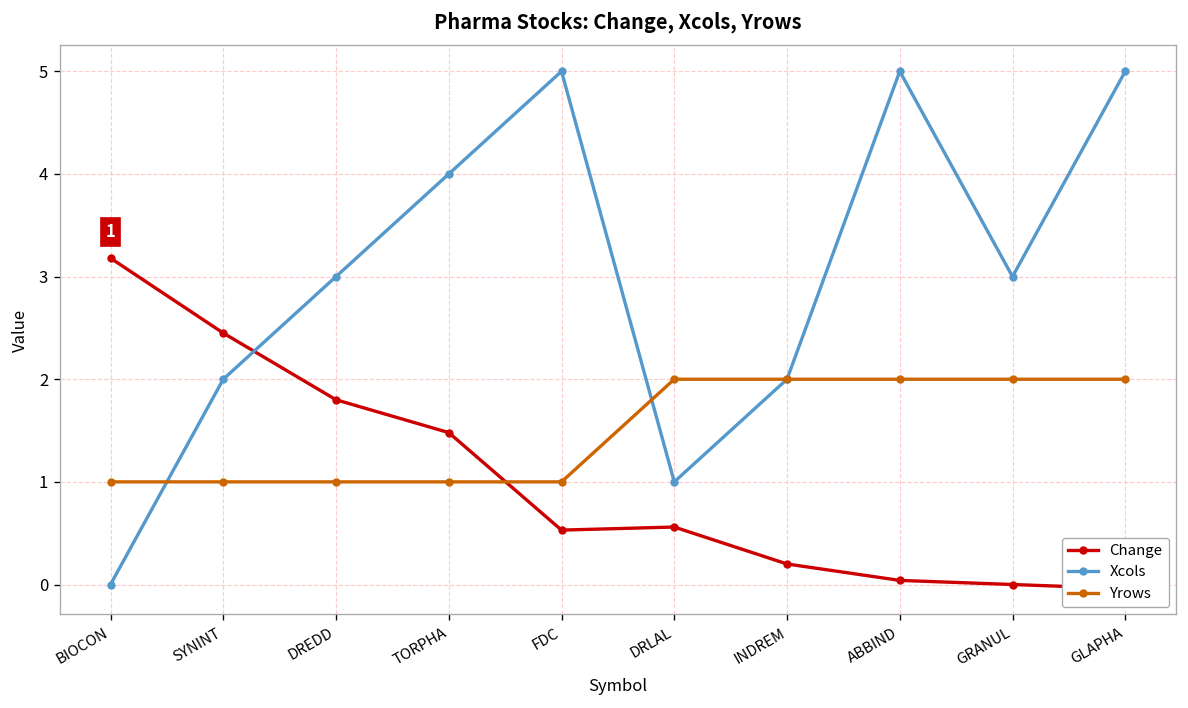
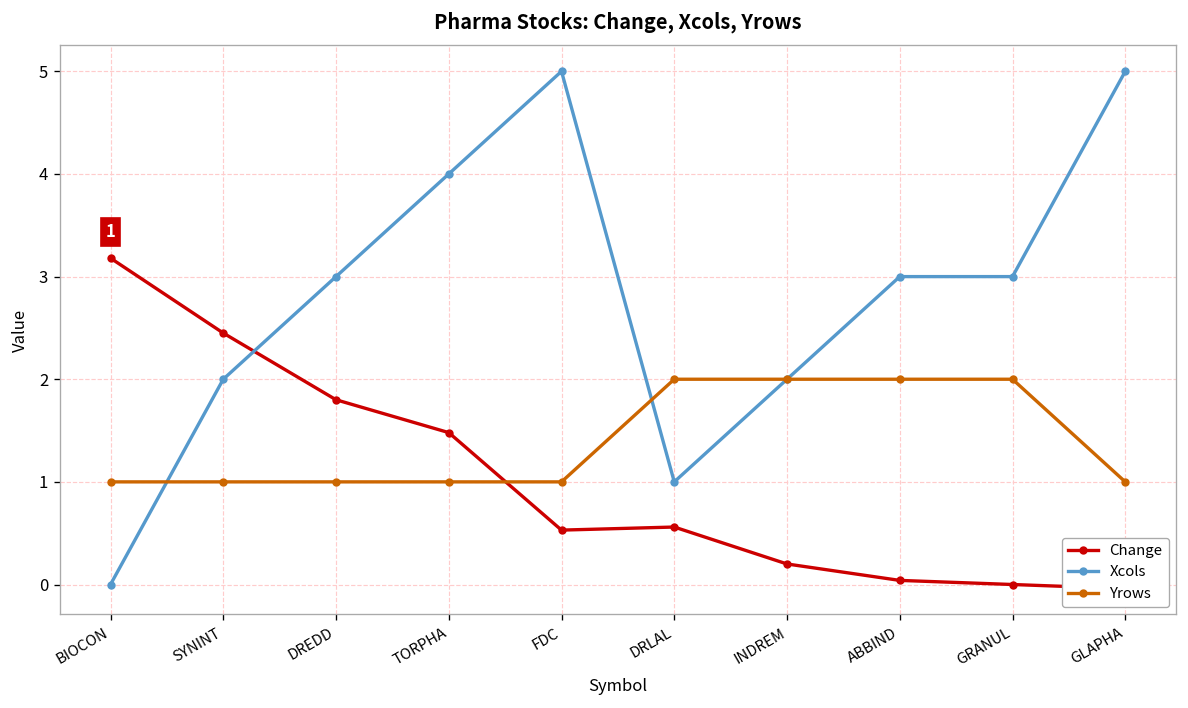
Xcols, ABBIND: 5 -> 3
Yrows, GLAPHA: 2 -> 1
